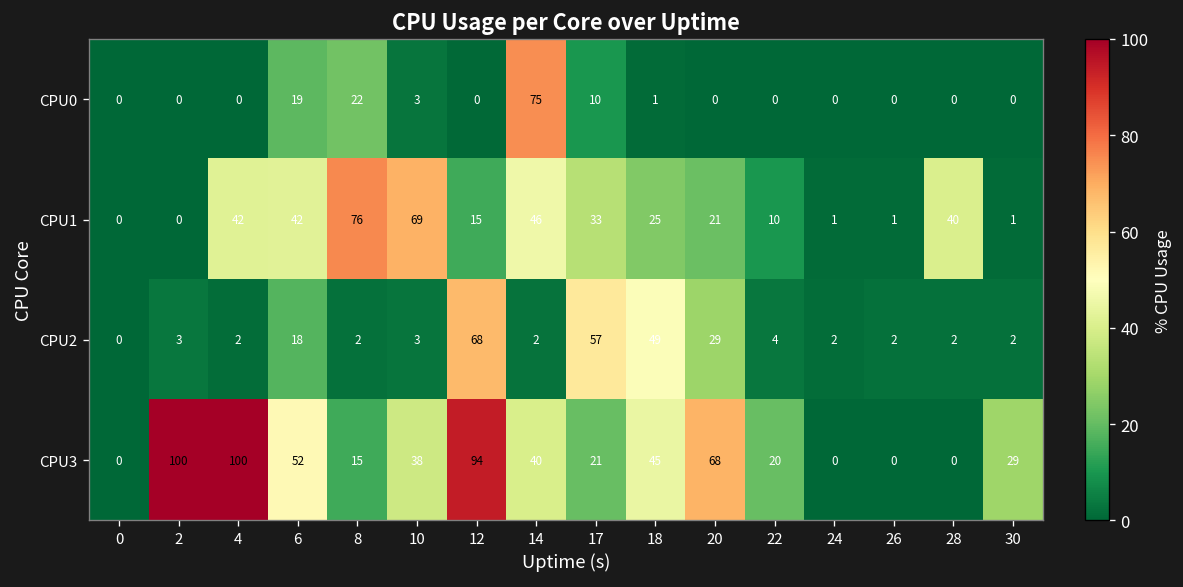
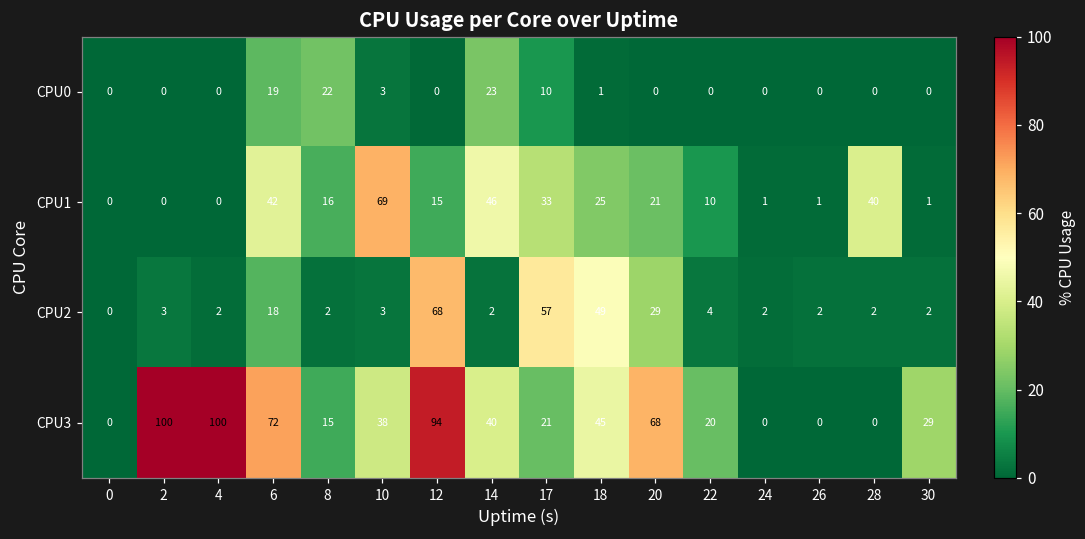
CPU0, 14: 75 -> 23
CPU1, 4: 42 -> 0
CPU1, 8: 76 -> 16
CPU3, 6: 52 -> 72
